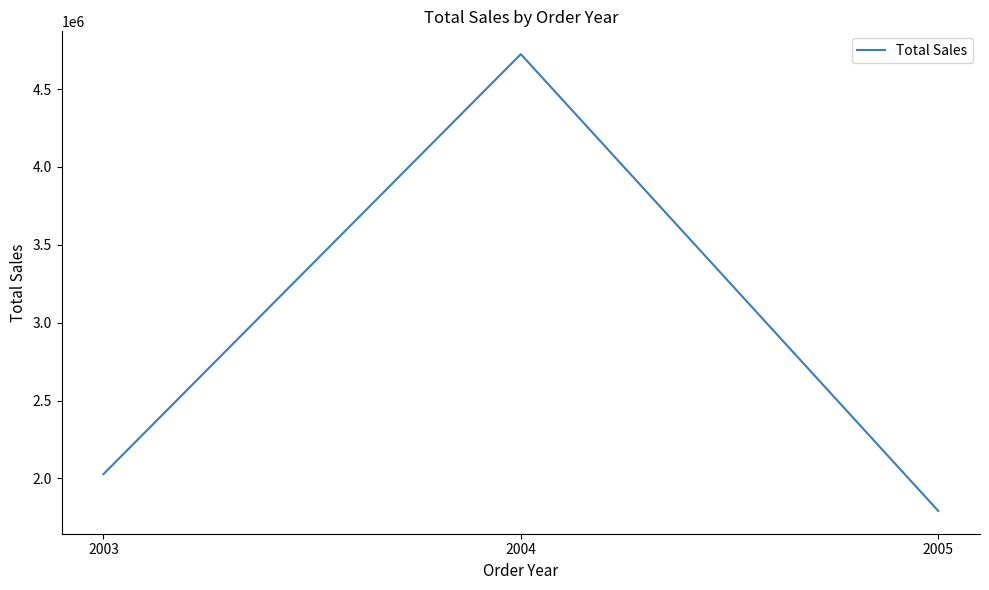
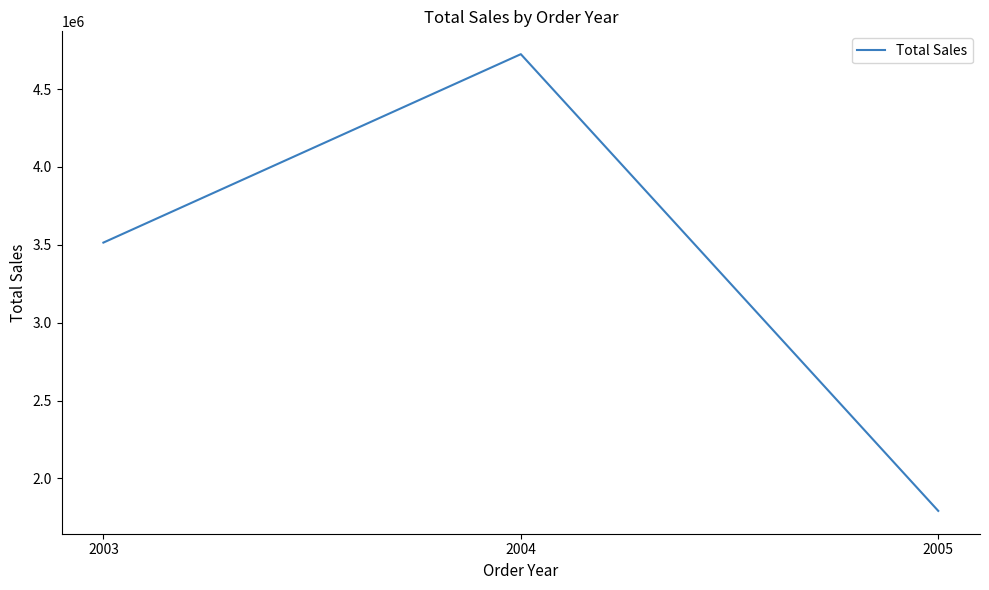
2003: 2030000 -> 3510000
